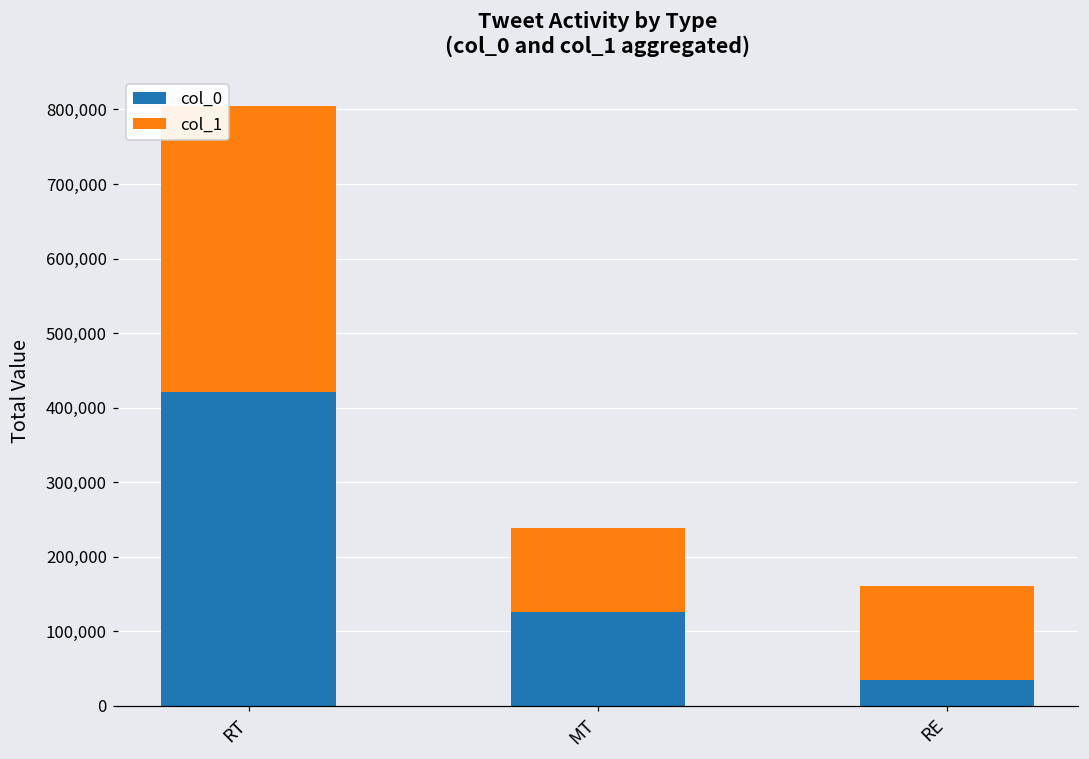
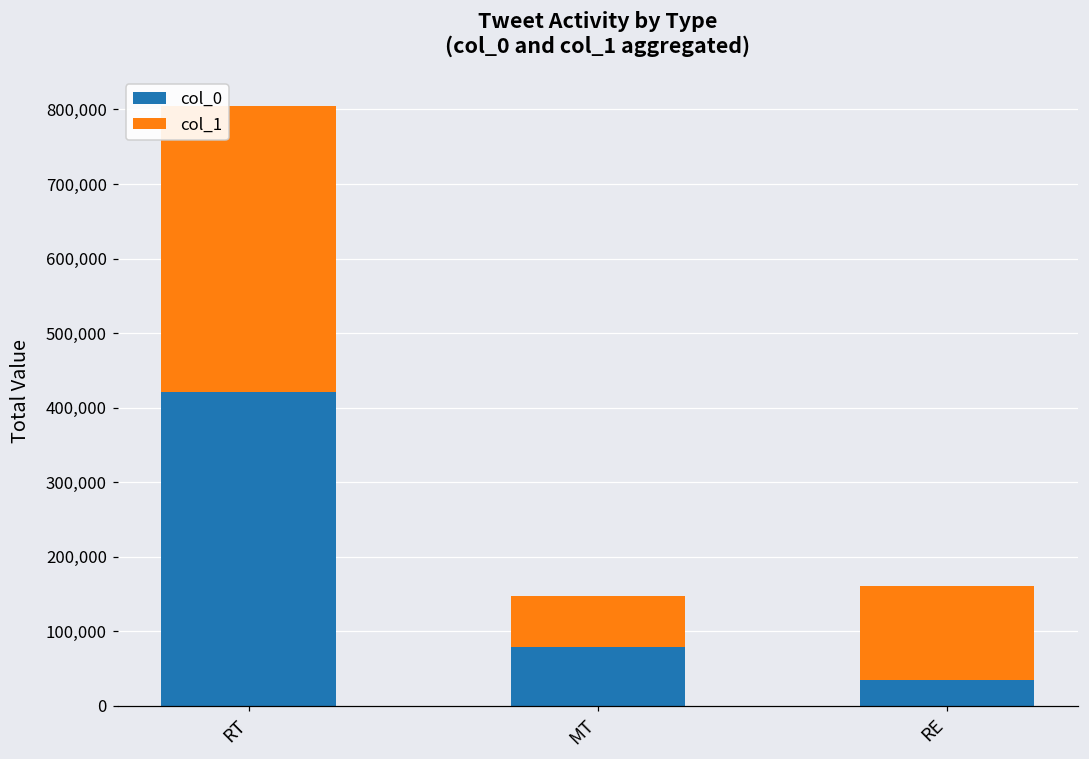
col_0, MT: 130,000 -> 80,000
col_1, MT: 110,000 -> 70,000
